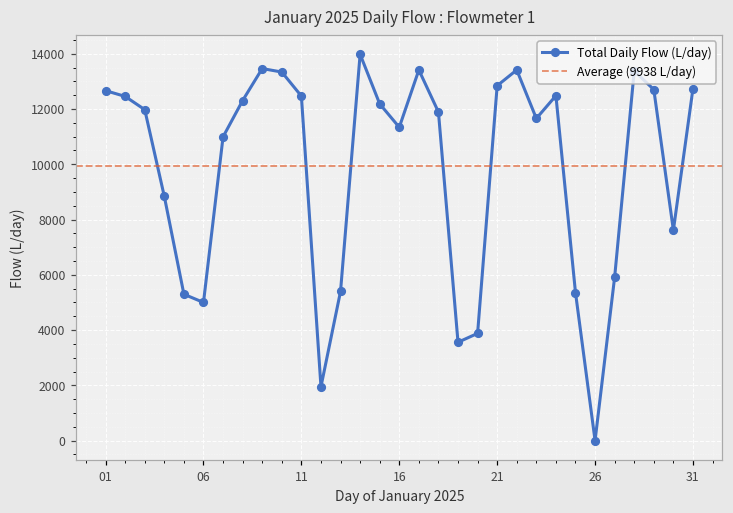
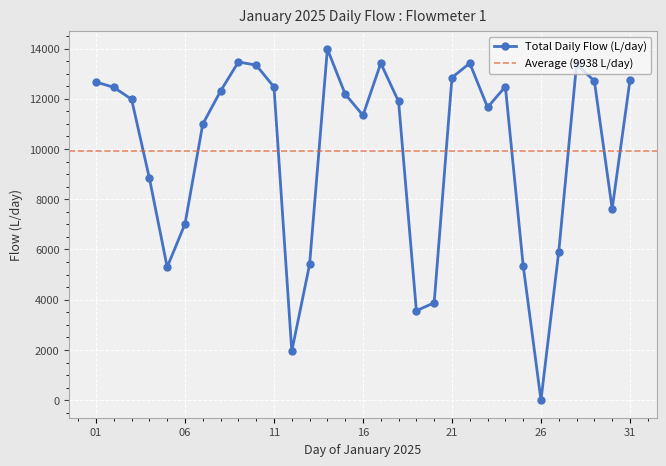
06: 5000 -> 7000
